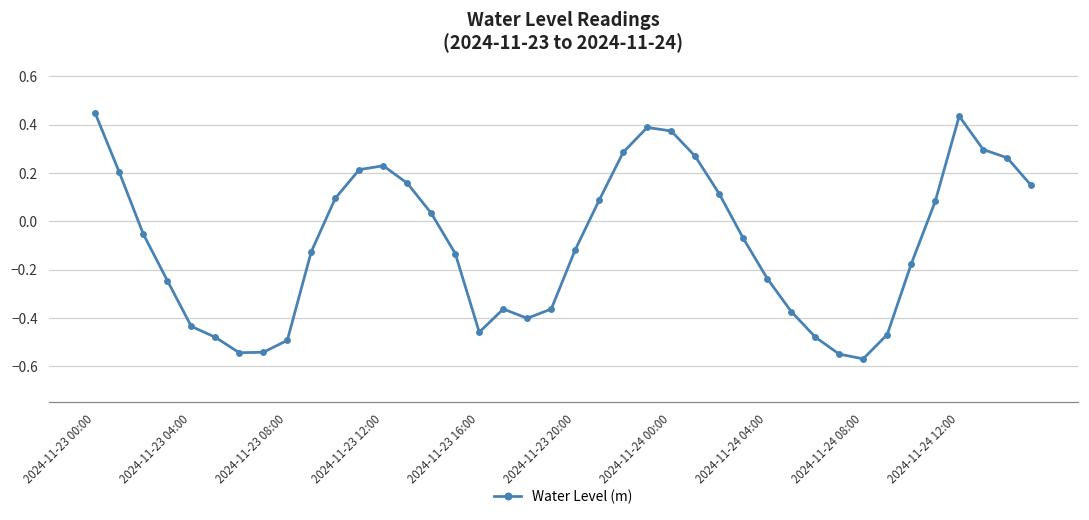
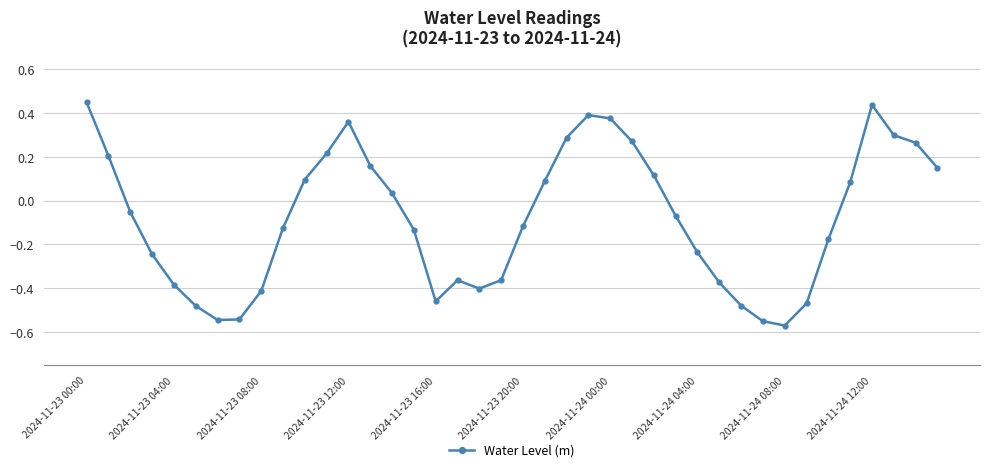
2024-11-23 04:00: -0.43 -> -0.38
2024-11-23 08:00: -0.49 -> -0.41
2024-11-23 12:00: 0.23 -> 0.36
